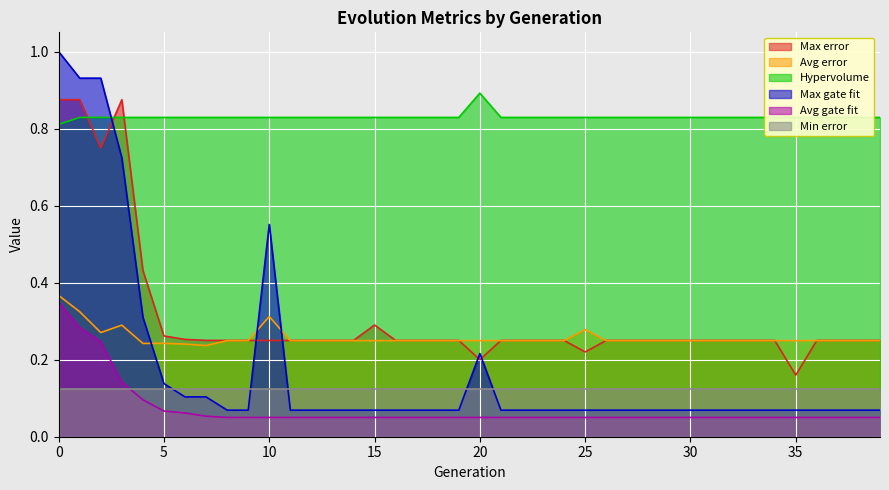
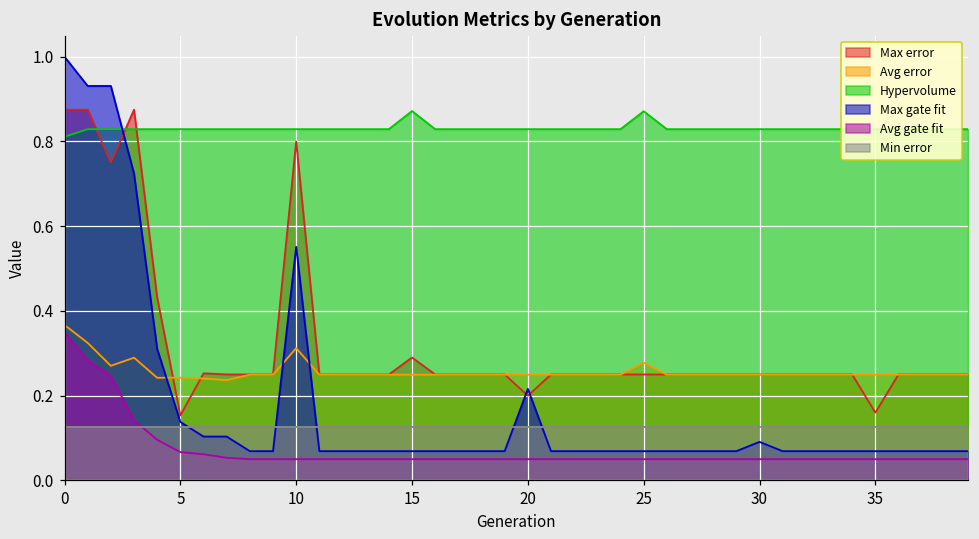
Max error, 5: 0.26 -> 0.15
Max error, 10: 0.25 -> 0.80
Hypervolume, 15: 0.83 -> 0.87
Hypervolume, 20: 0.89 -> 0.83
Max error, 25: 0.22 -> 0.25
Hypervolume, 25: 0.83 -> 0.87
Max gate fit, 30: 0.07 -> 0.09
